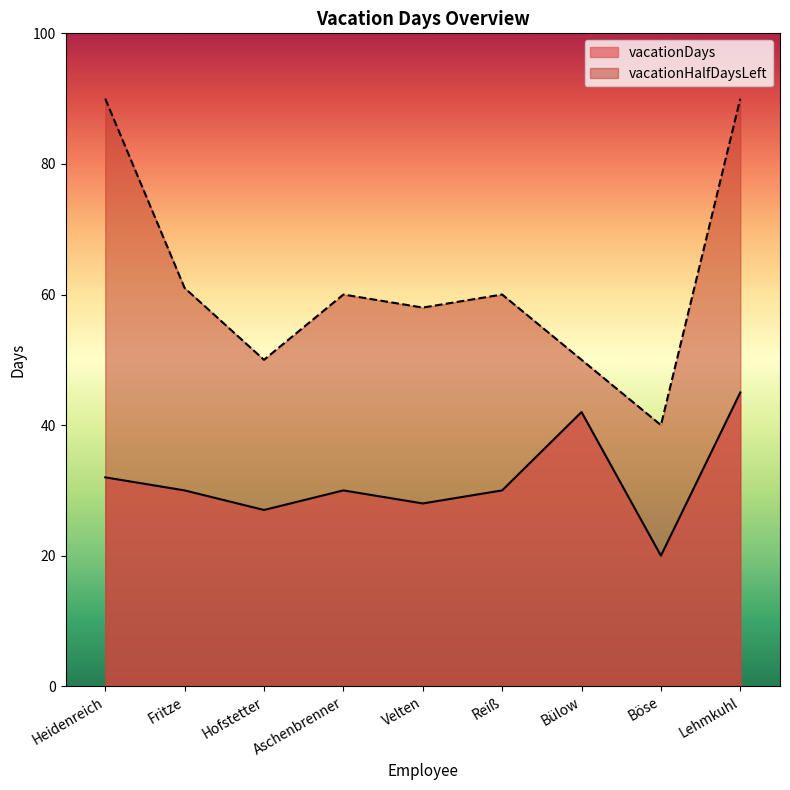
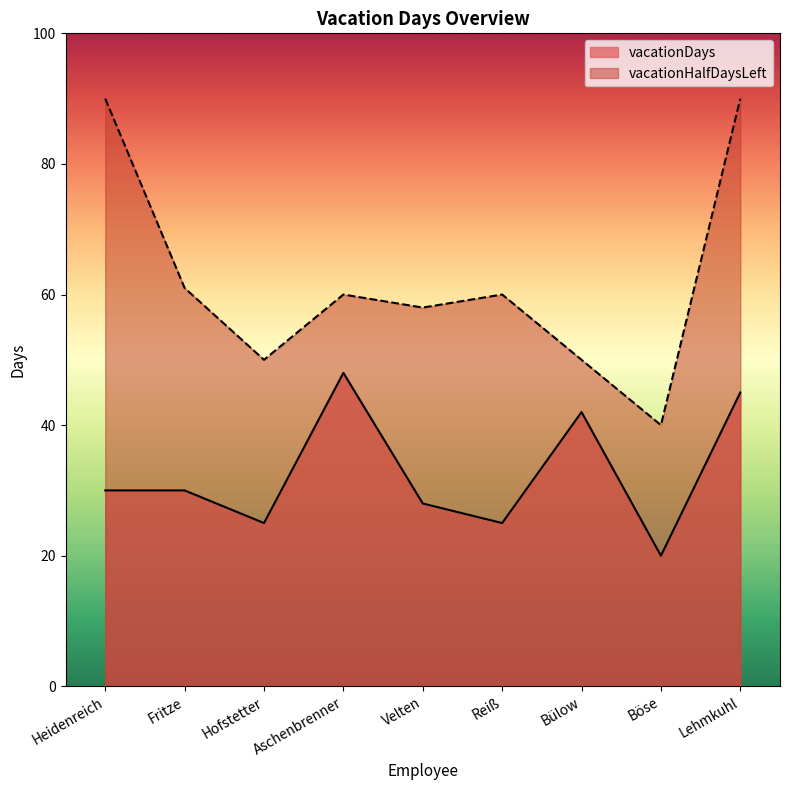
vacationDays, Heidenreich: 32 -> 30
vacationDays, Hofstetter: 27 -> 25
vacationDays, Aschenbrenner: 30 -> 48
vacationDays, Reiß: 30 -> 25
